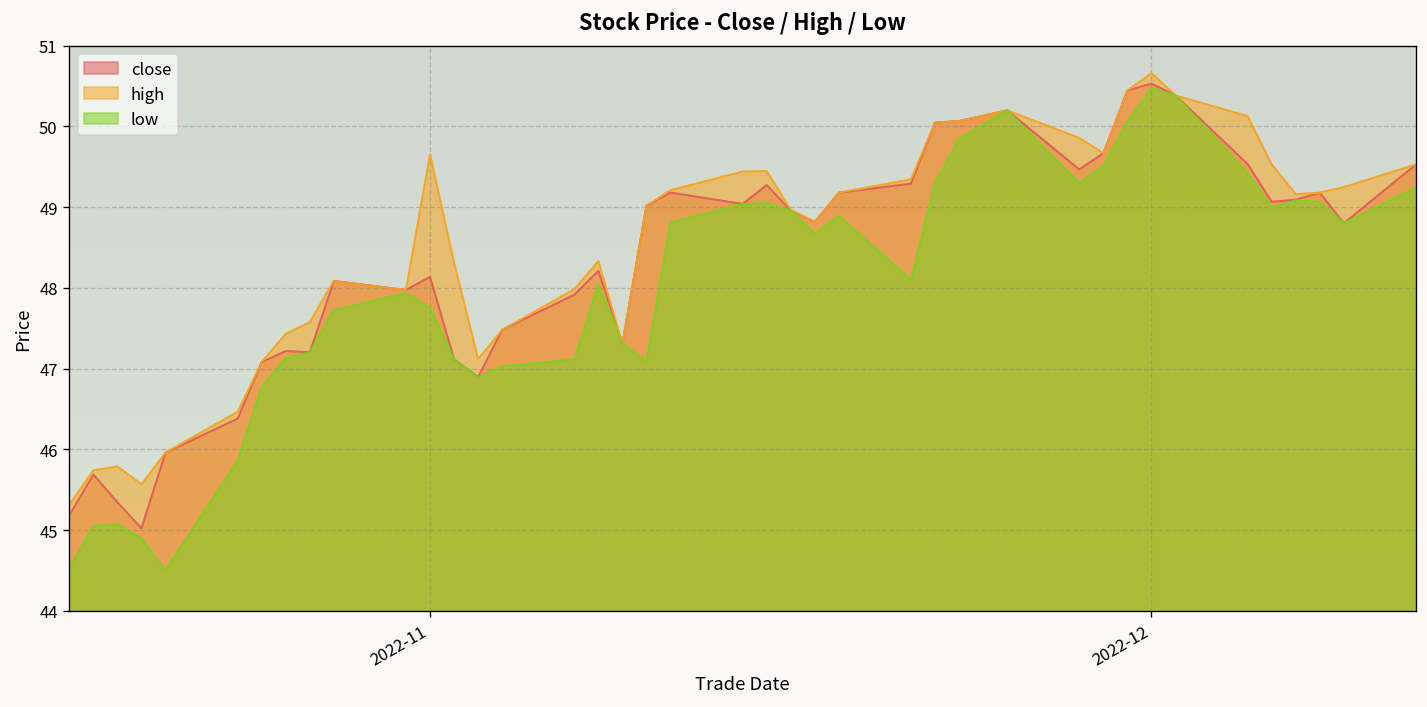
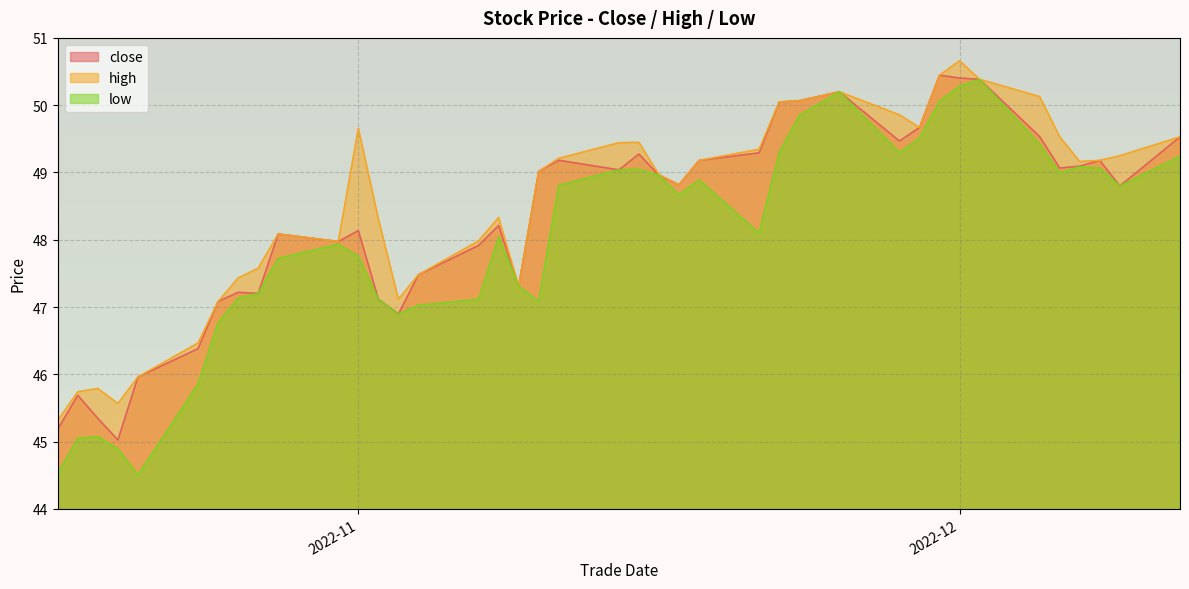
close, 2022-12: 50.5 -> 50.4
low, 2022-12: 50.5 -> 50.3
